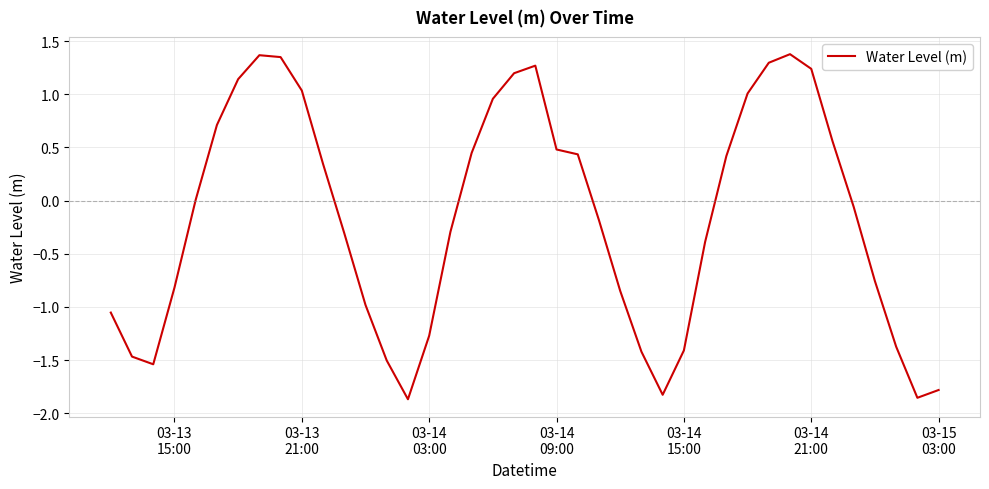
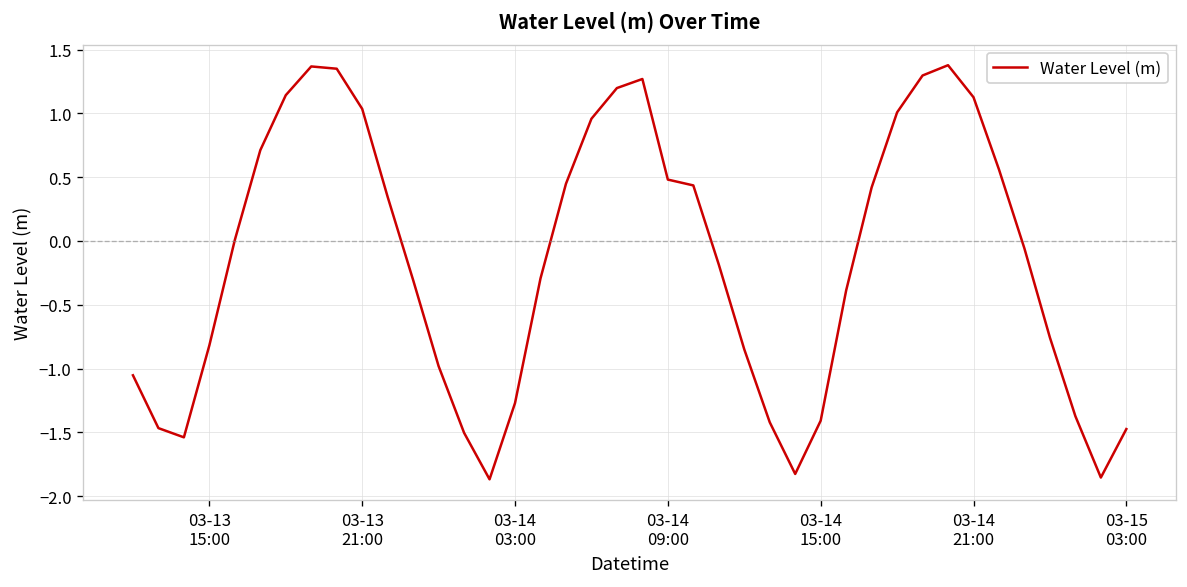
03-14 21:00: 1.24 -> 1.13
03-15 03:00: -1.78 -> -1.47
